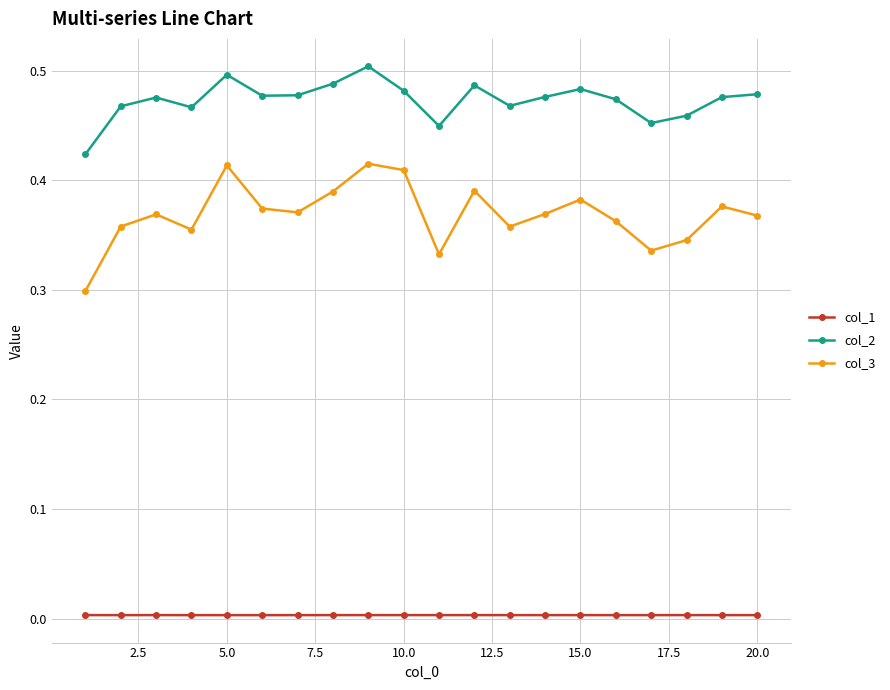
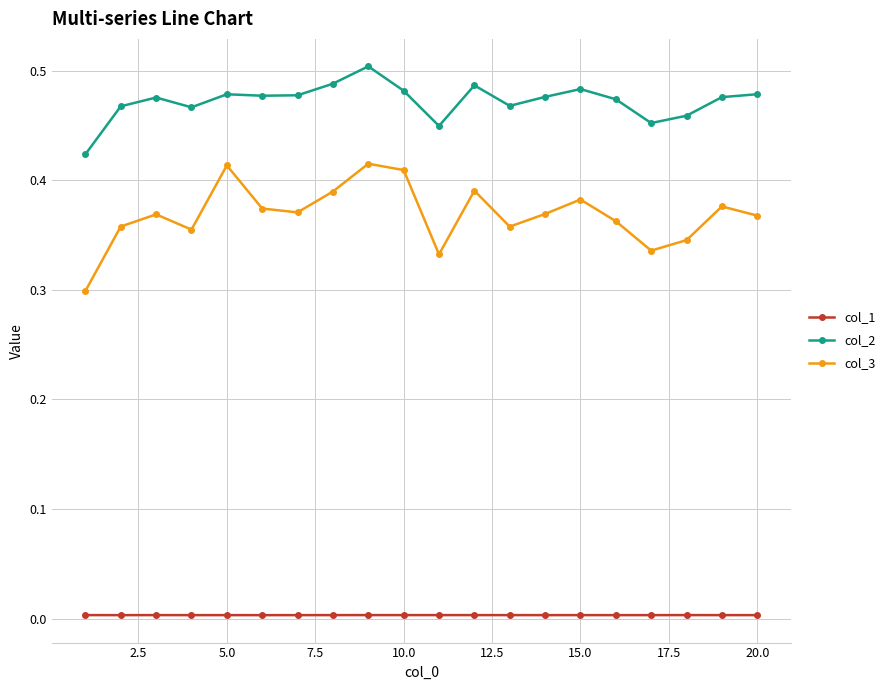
col_2, 5.0: 0.496 -> 0.479
